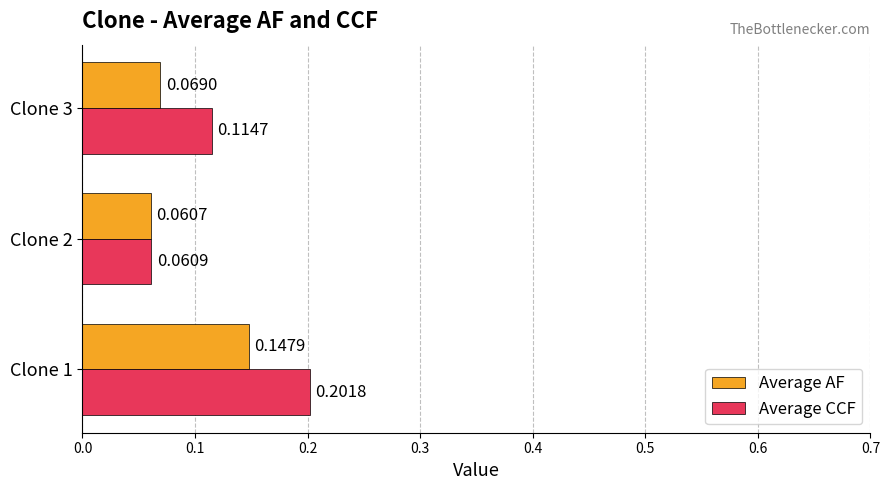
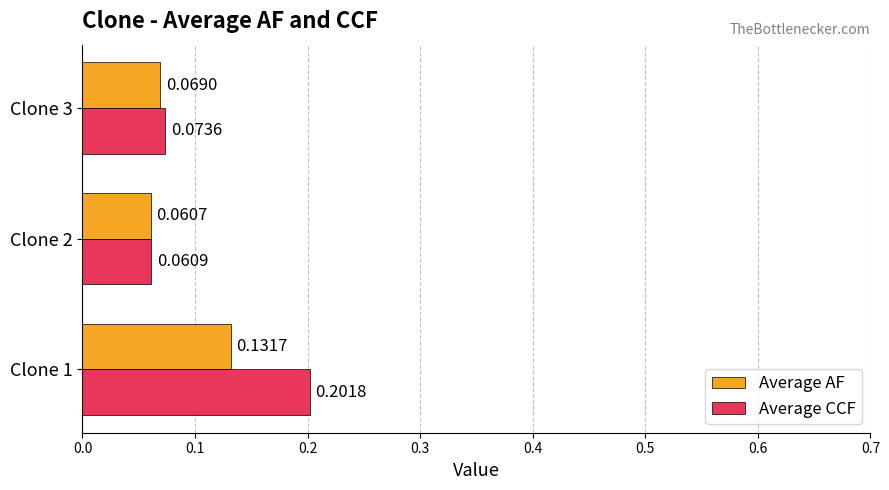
Average CCF, Clone 3: 0.1147 -> 0.0736
Average AF, Clone 1: 0.1479 -> 0.1317
